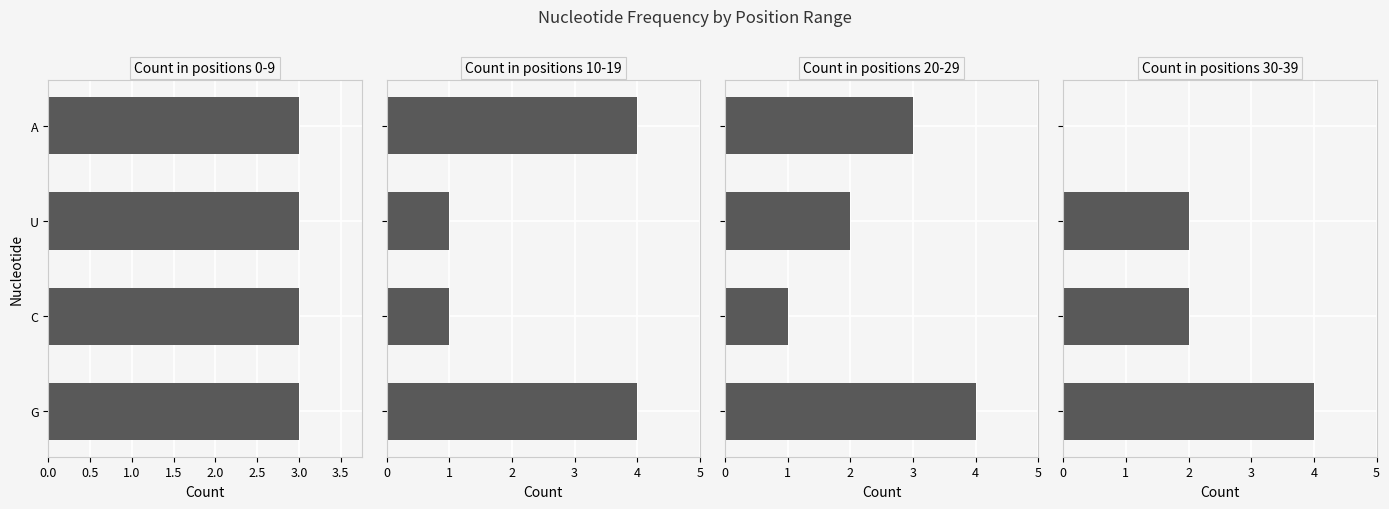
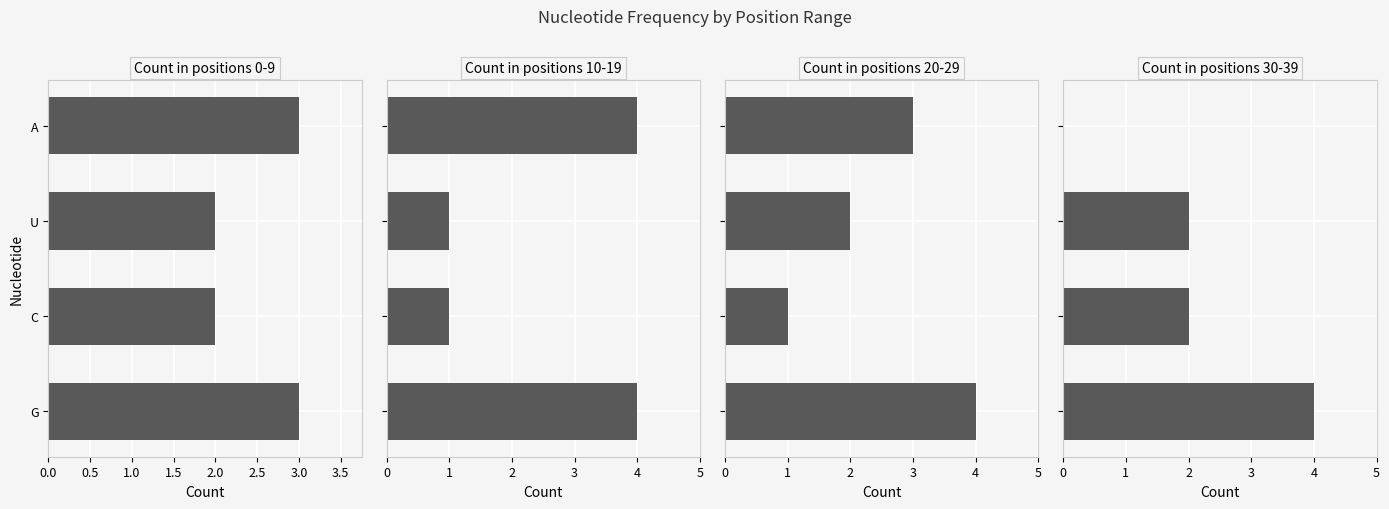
Count in positions 0-9, U: 3 -> 2
Count in positions 0-9, C: 3 -> 2
